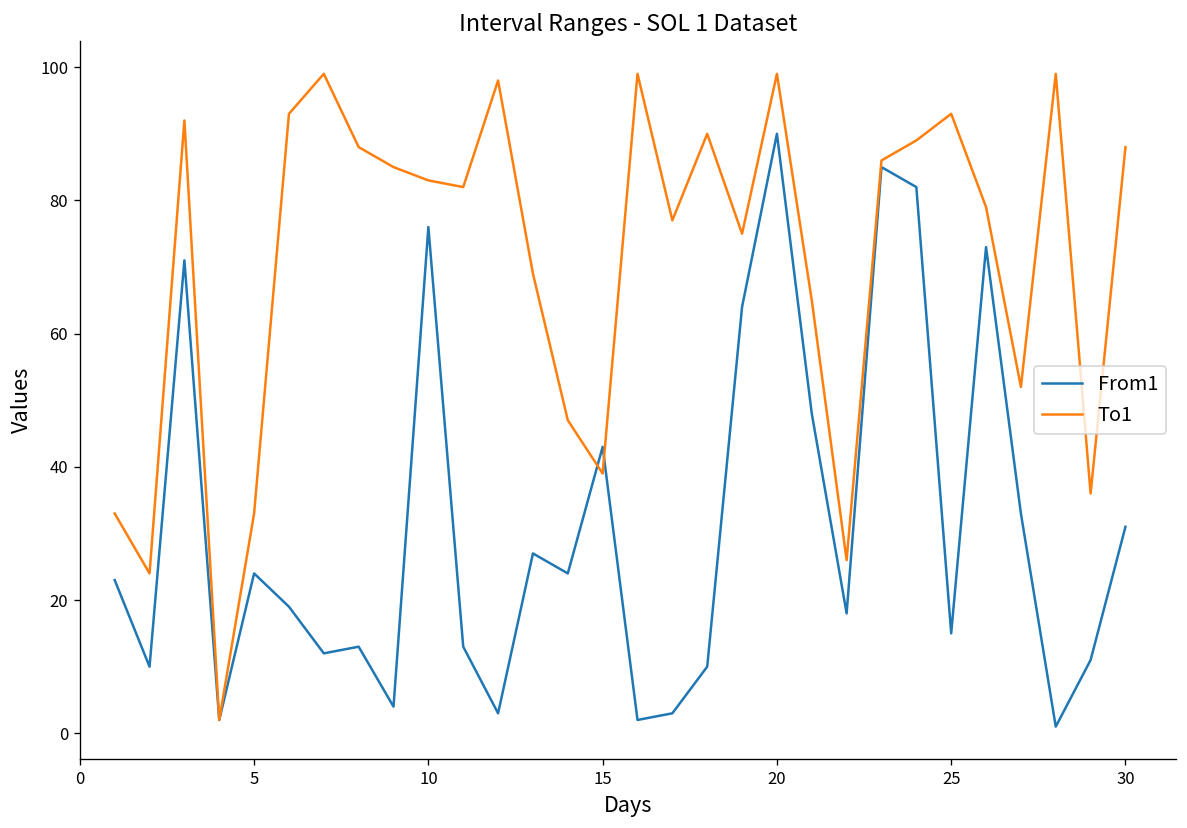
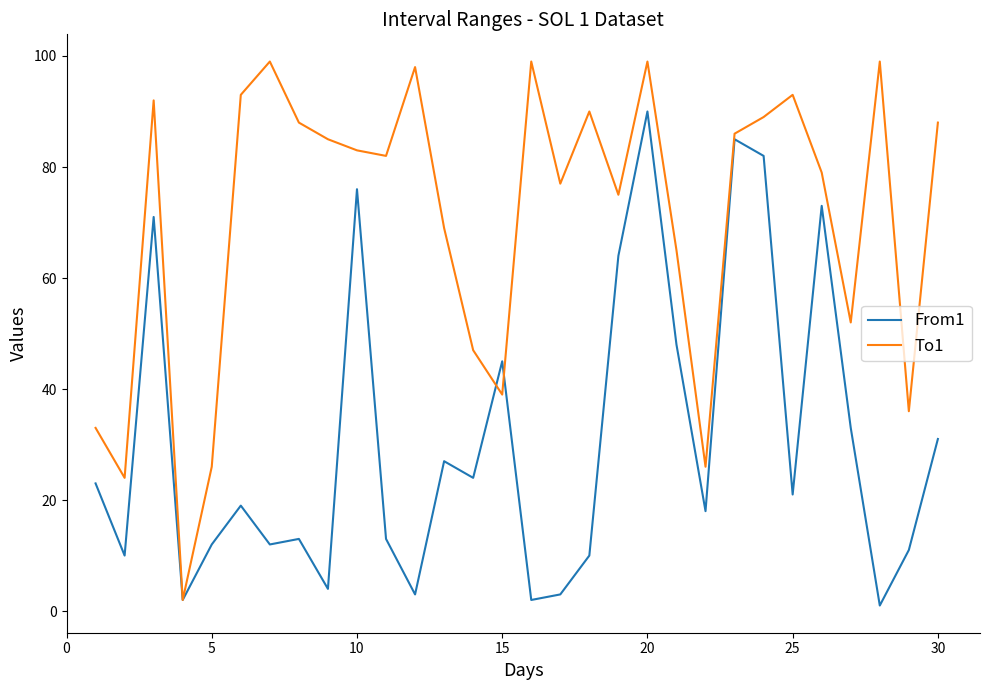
From1, 5: 24 -> 12
To1, 5: 33 -> 26
From1, 15: 43 -> 45
From1, 25: 15 -> 21
